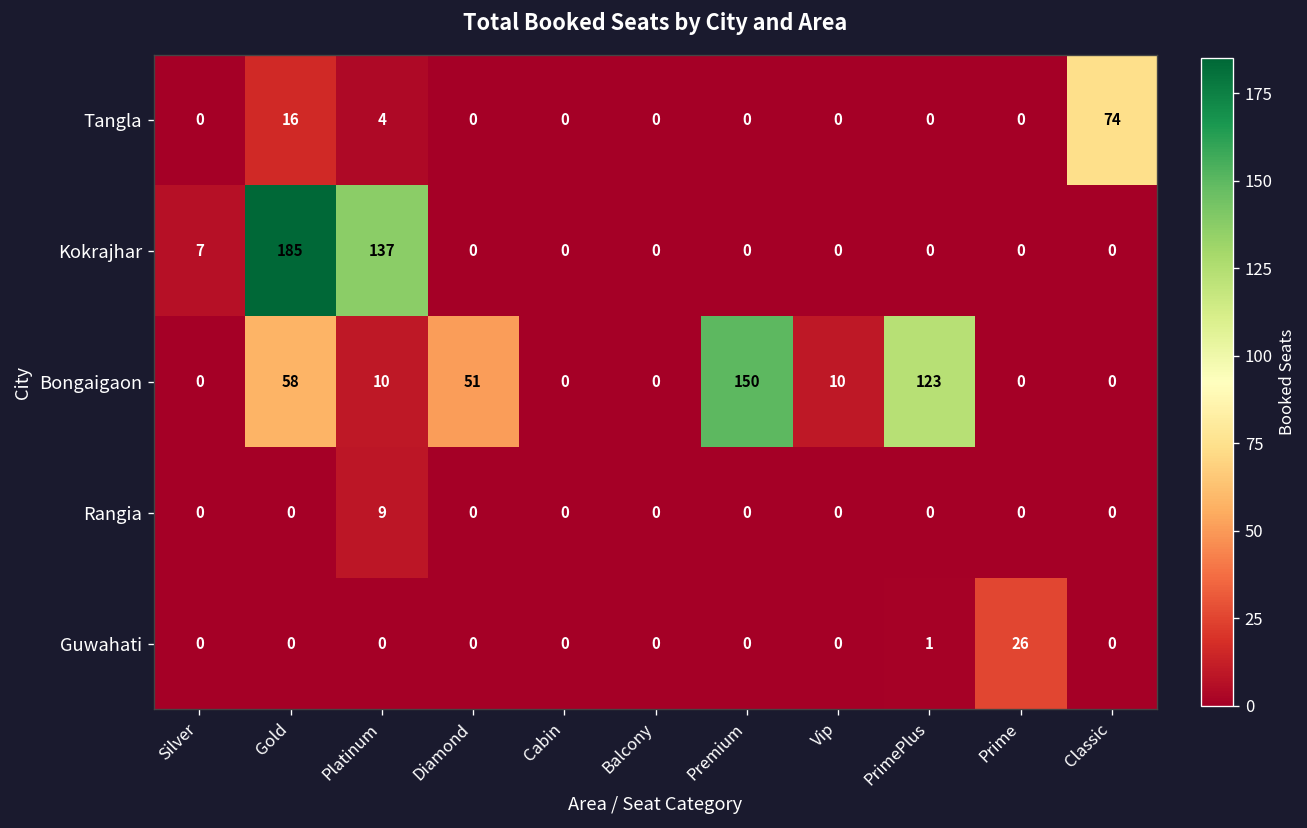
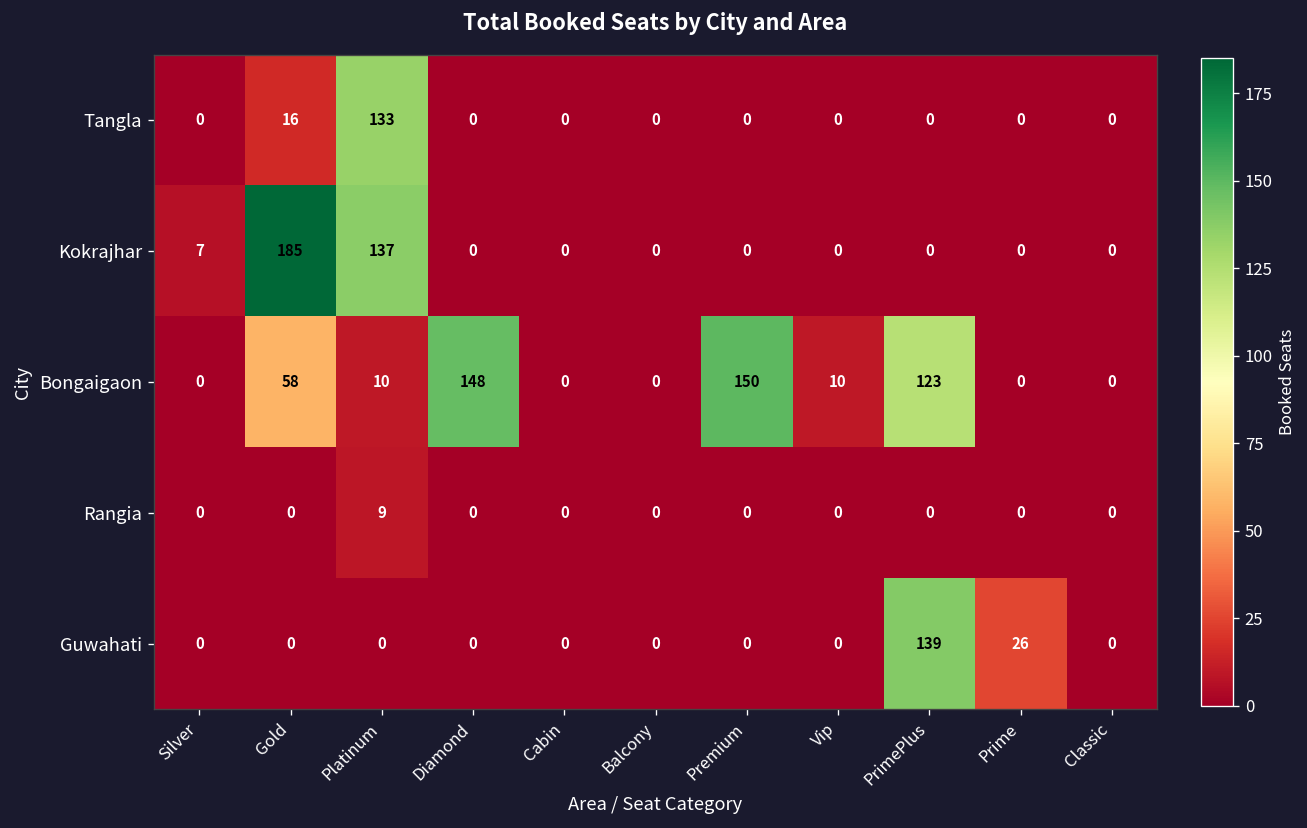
Tangla, Platinum: 4 -> 133
Tangla, Classic: 74 -> 0
Bongaigaon, Diamond: 51 -> 148
Guwahati, PrimePlus: 1 -> 139
